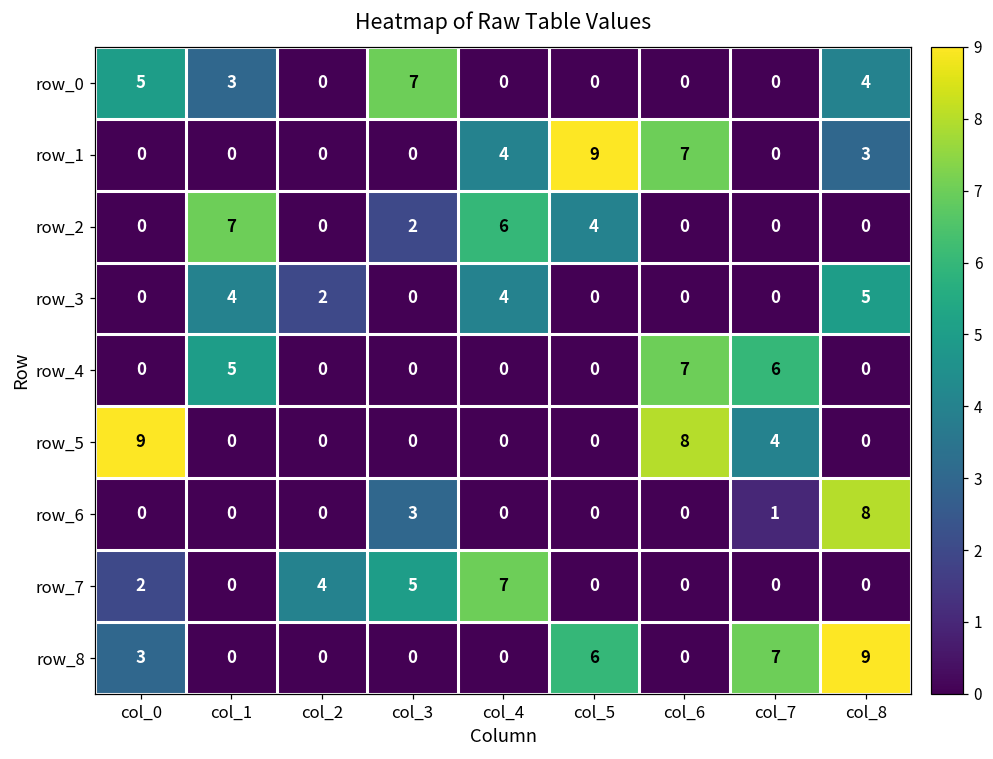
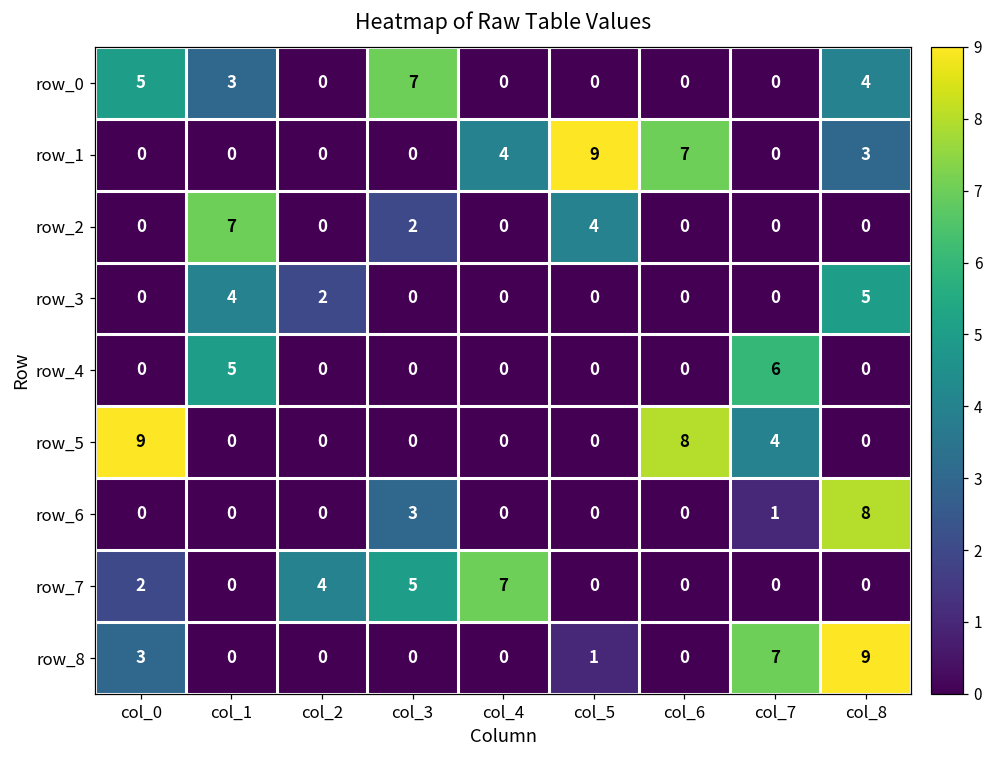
row_2, col_4: 6 -> 0
row_3, col_4: 4 -> 0
row_4, col_6: 7 -> 0
row_8, col_5: 6 -> 1
